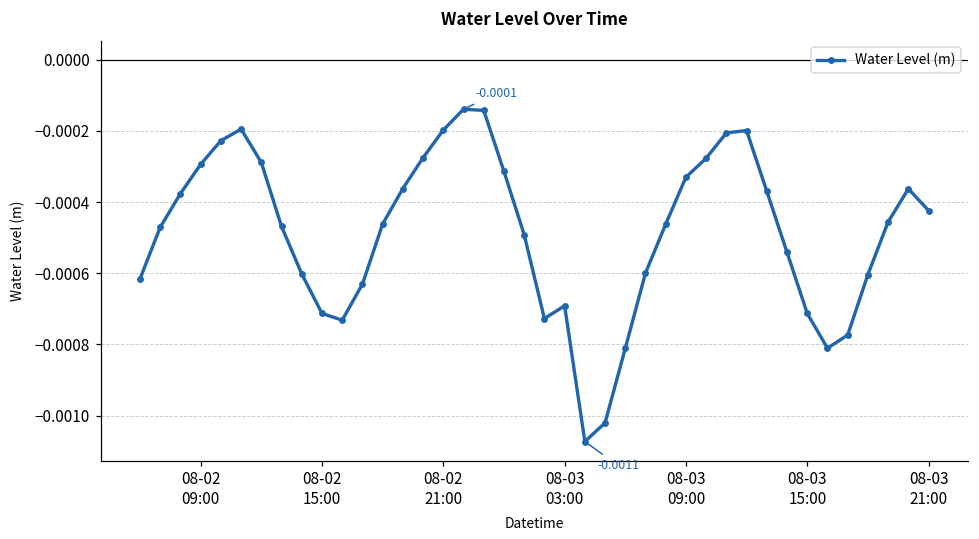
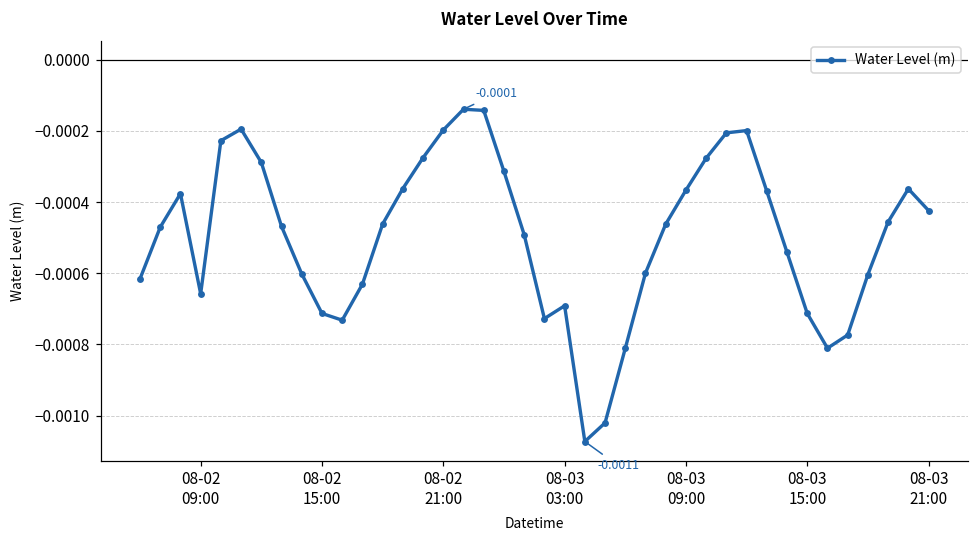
08-02 09:00: -0.00029 -> -0.00066
08-03 09:00: -0.00033 -> -0.00037
